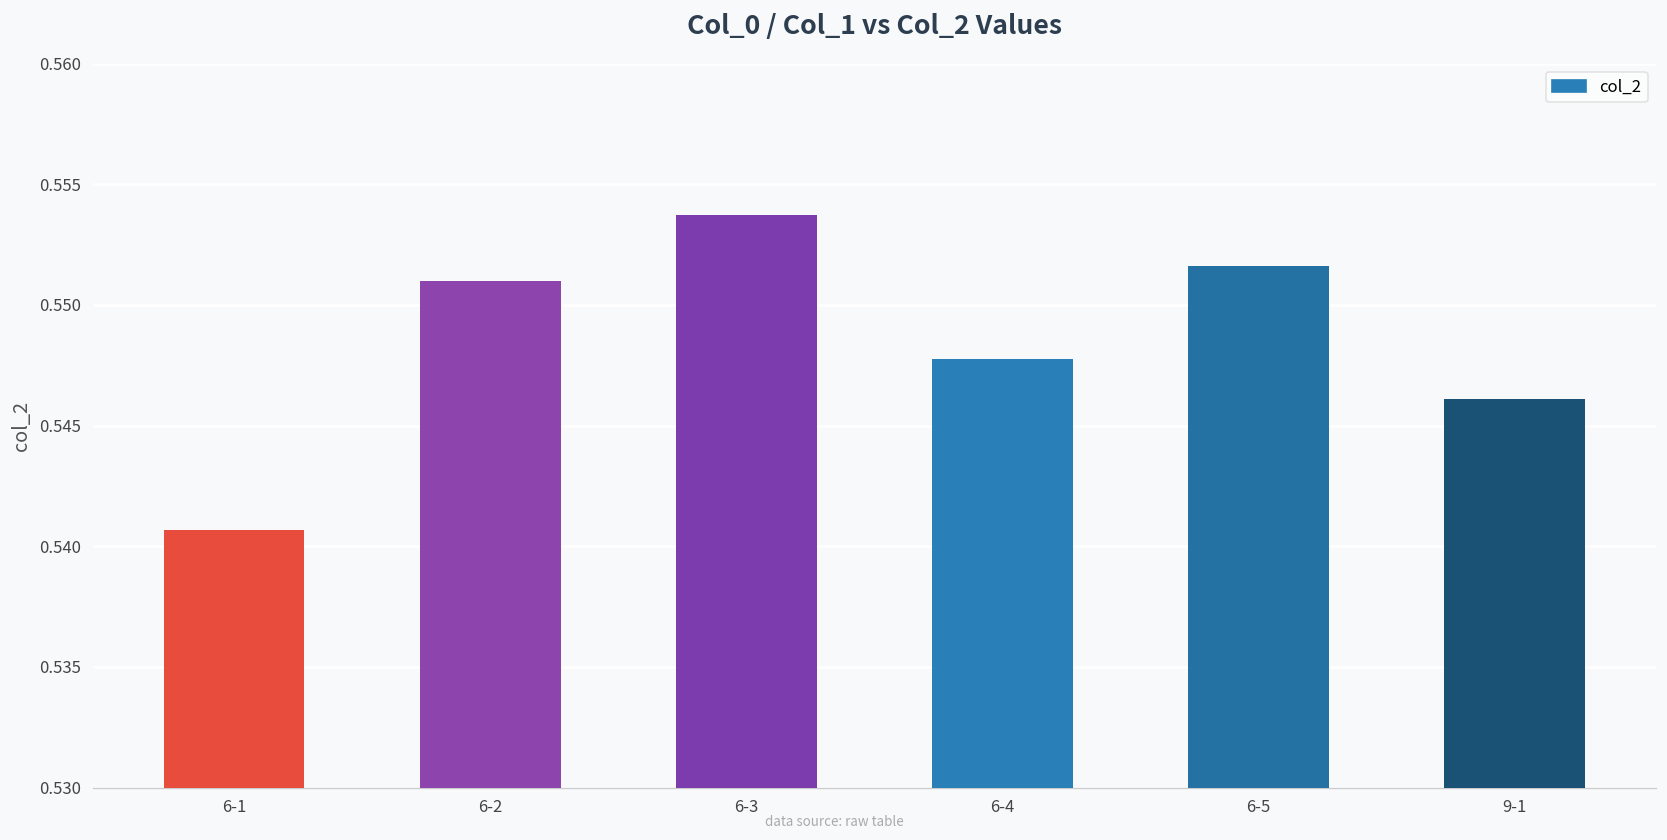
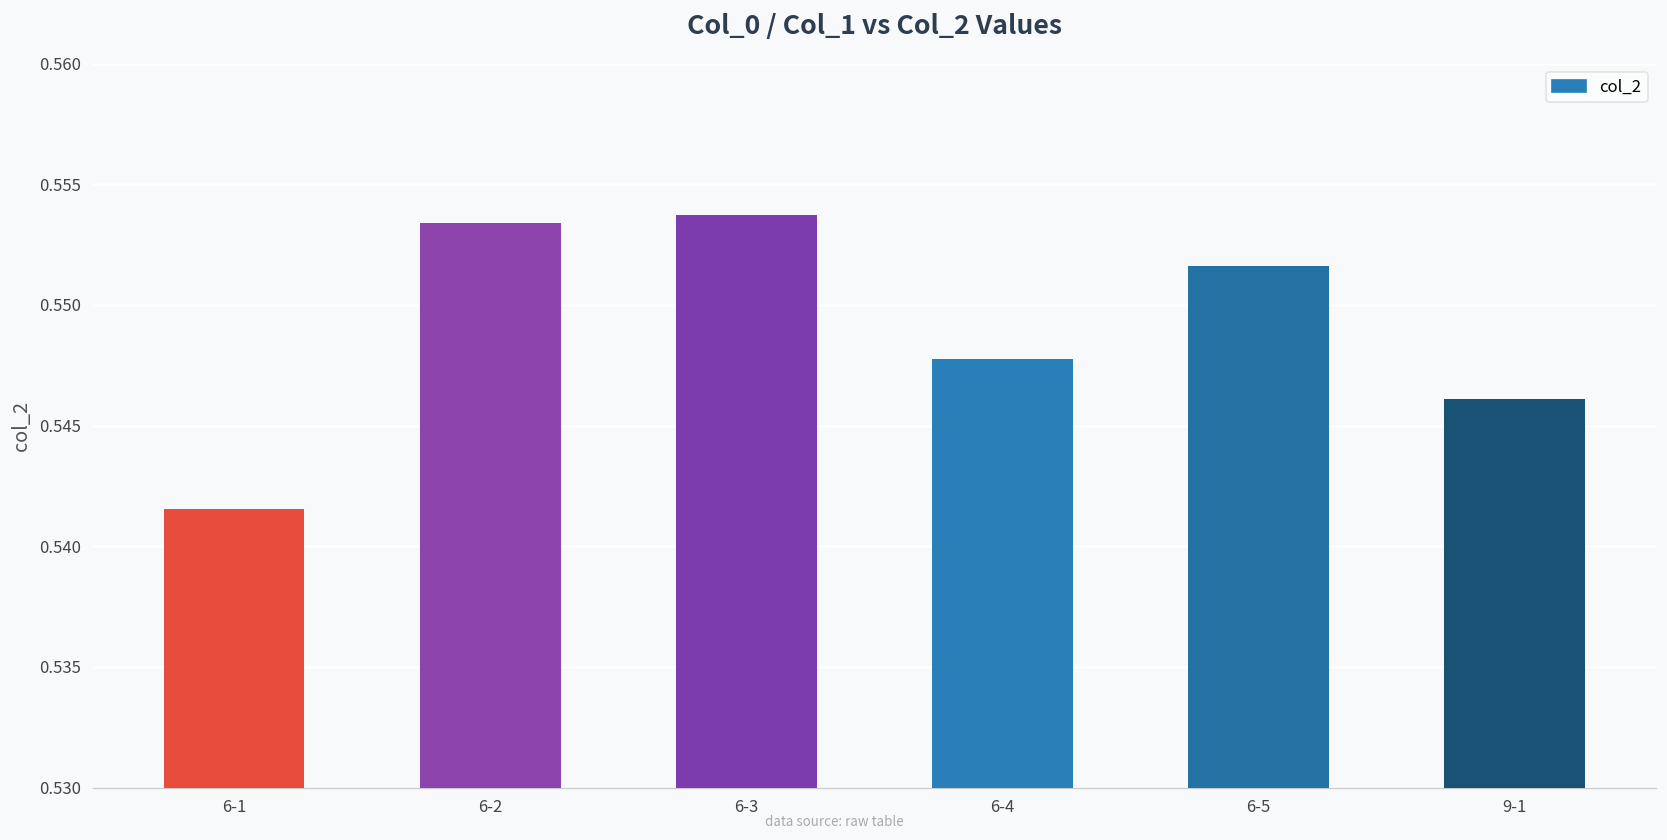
6-1: 0.5407 -> 0.5416
6-2: 0.5510 -> 0.5534
